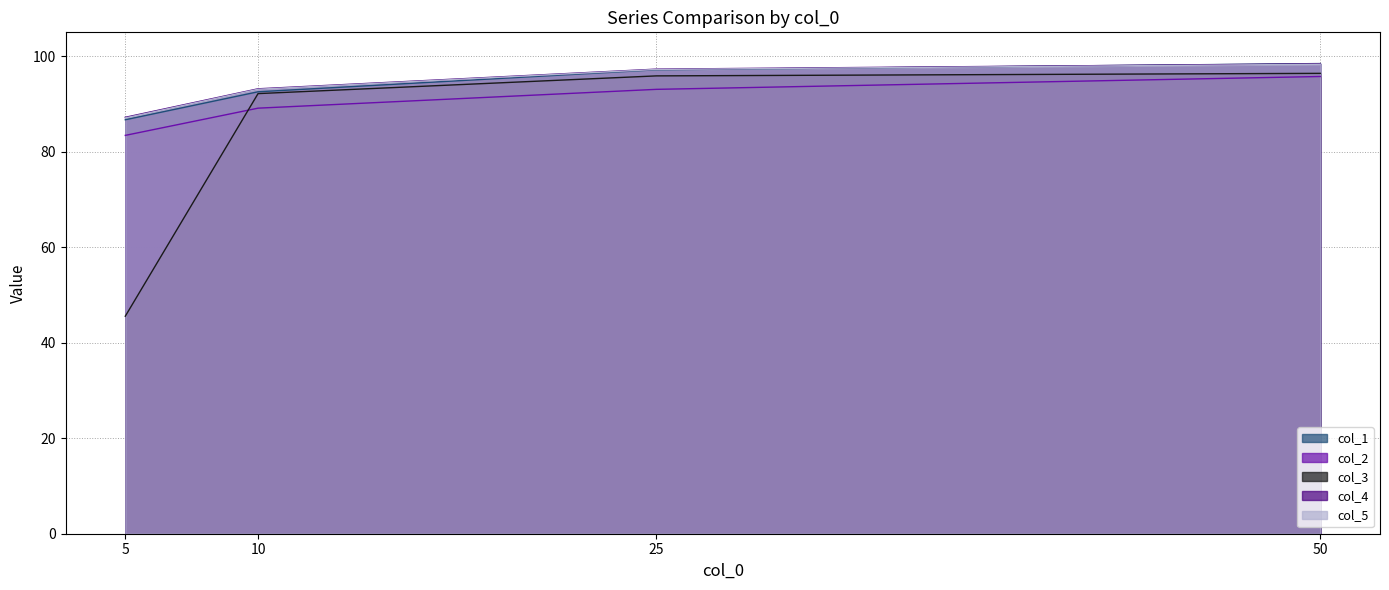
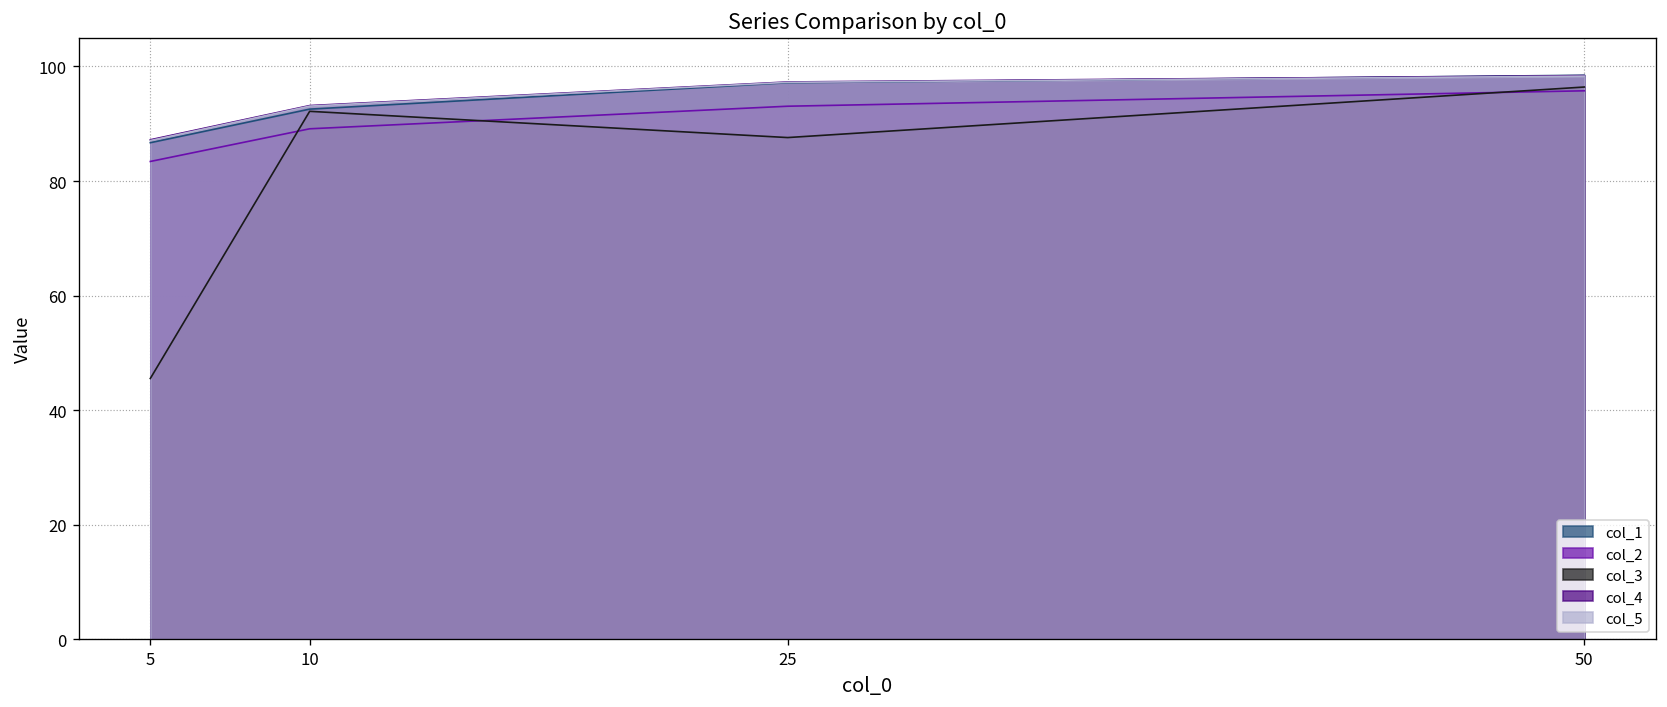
col_3, 25: 96 -> 88
